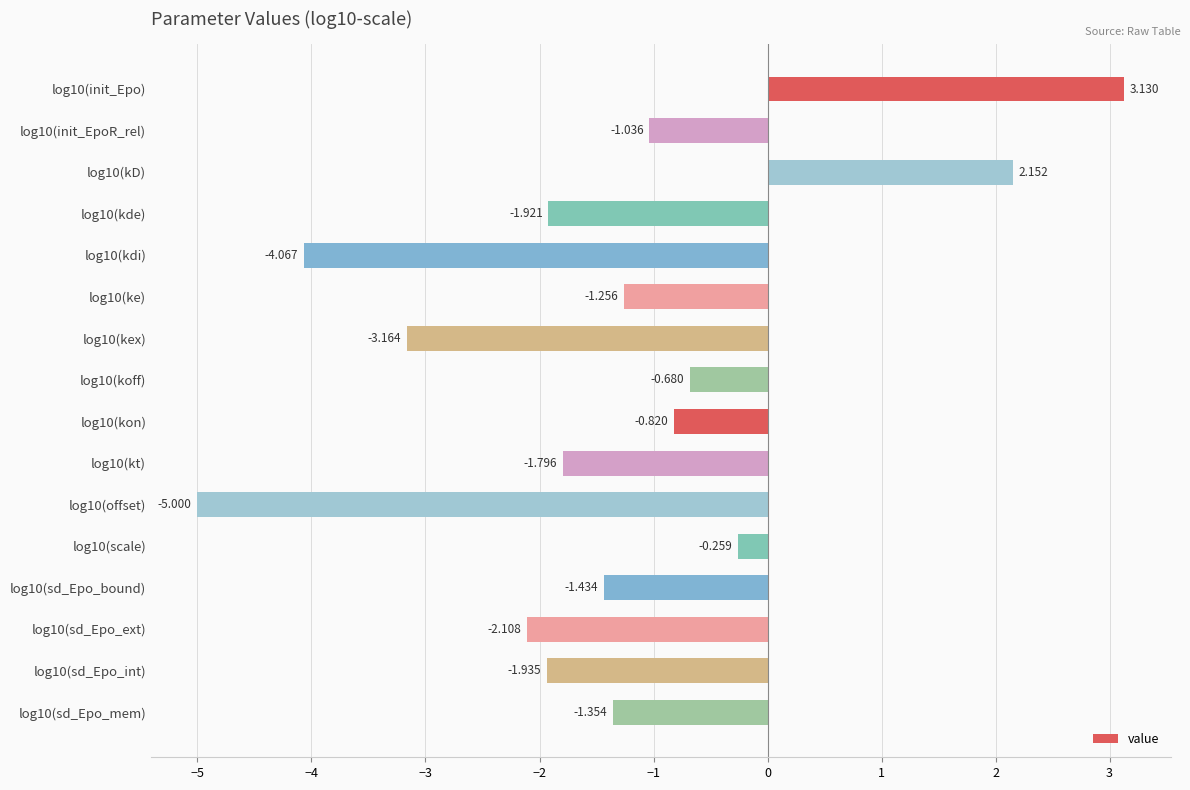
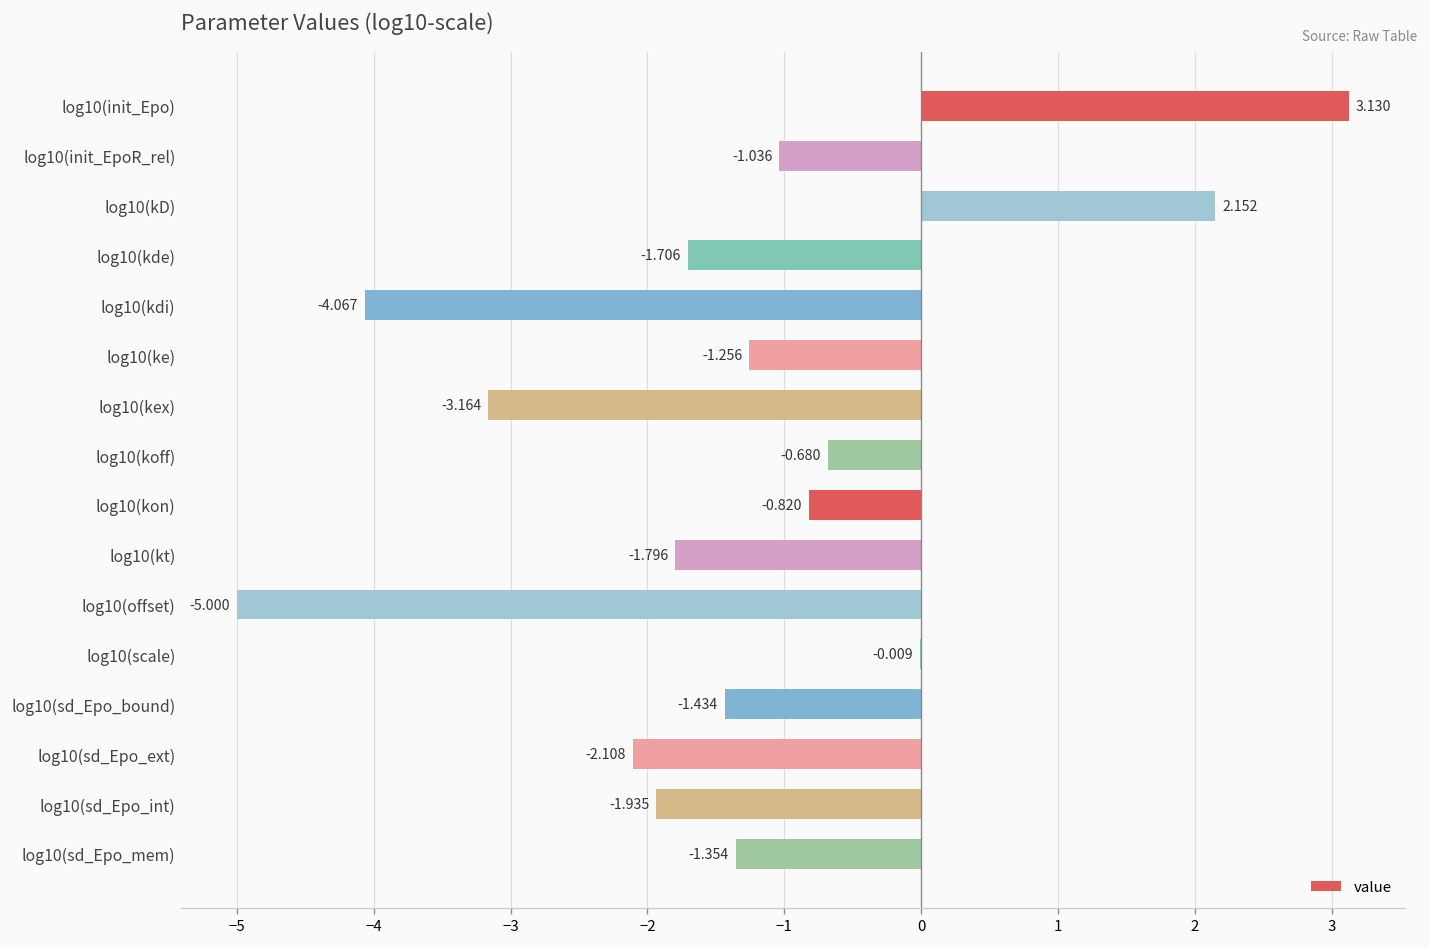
log10(kde): -1.921 -> -1.706
log10(scale): -0.259 -> -0.009
